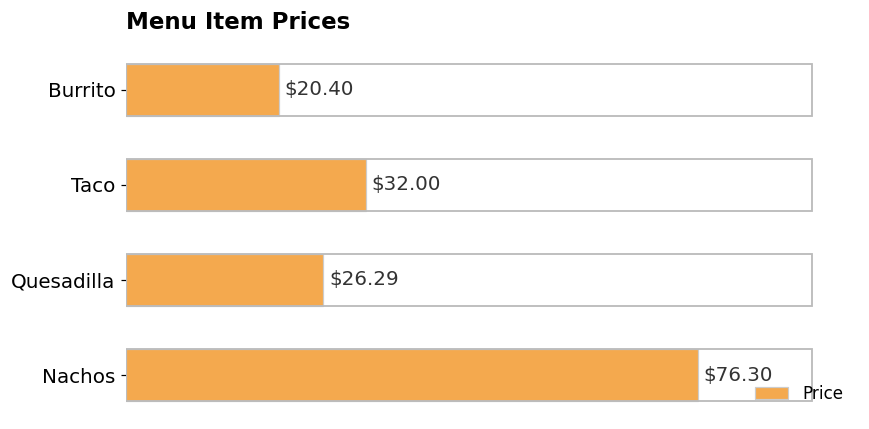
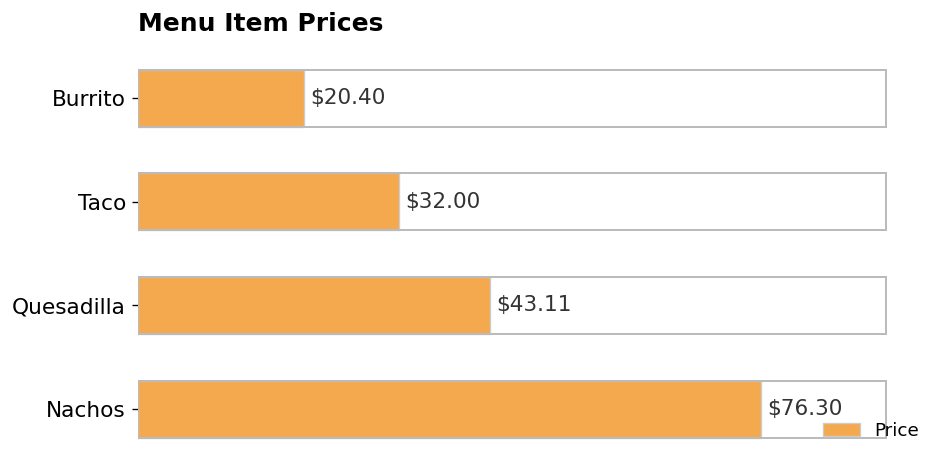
Quesadilla: $26.29 -> $43.11
